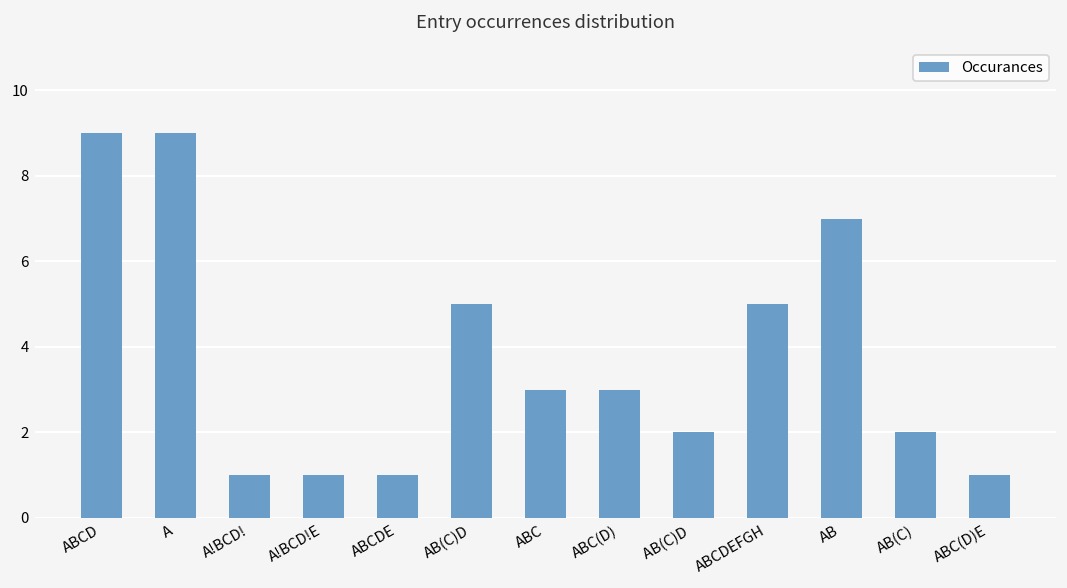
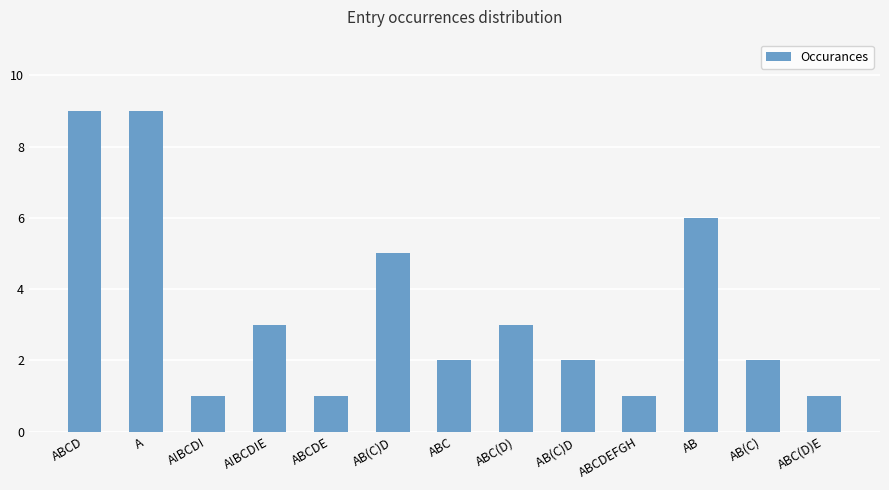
A!BCD!E: 1 -> 3
ABC: 3 -> 2
ABCDEFGH: 5 -> 1
AB: 7 -> 6
